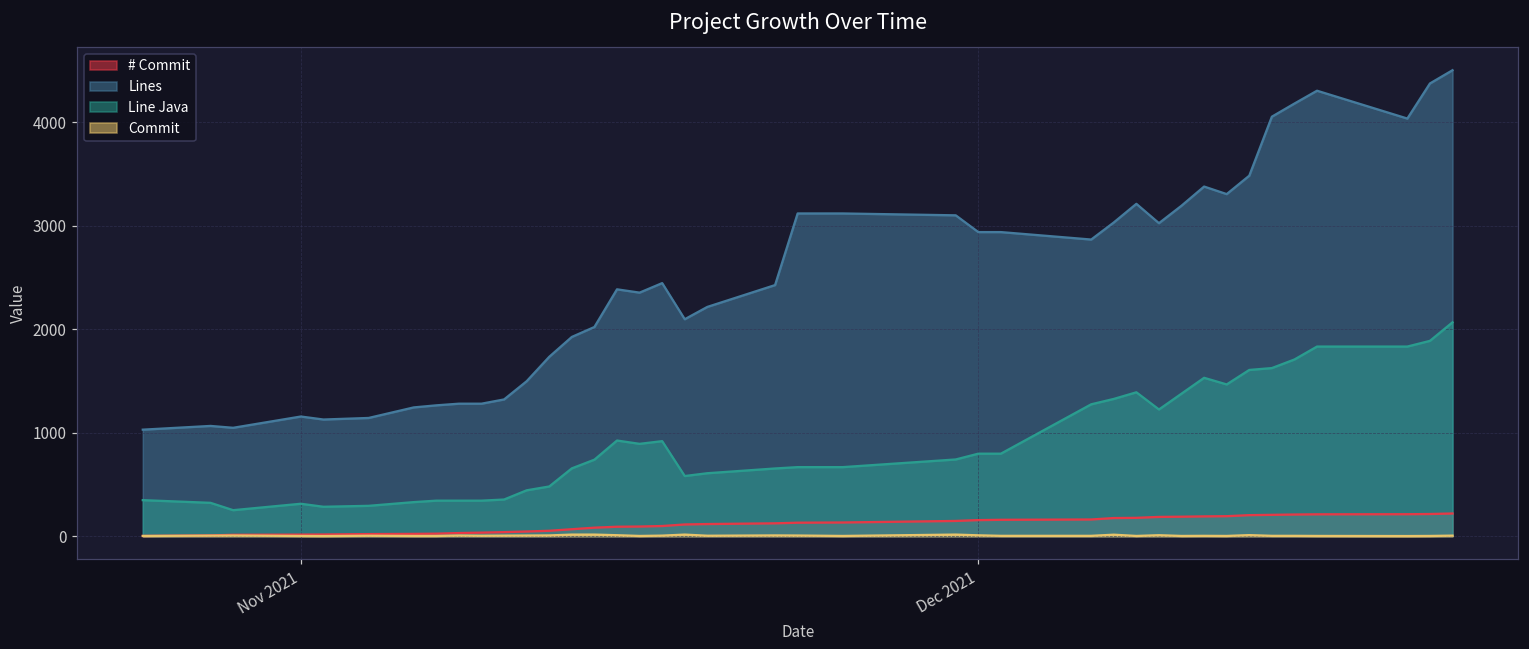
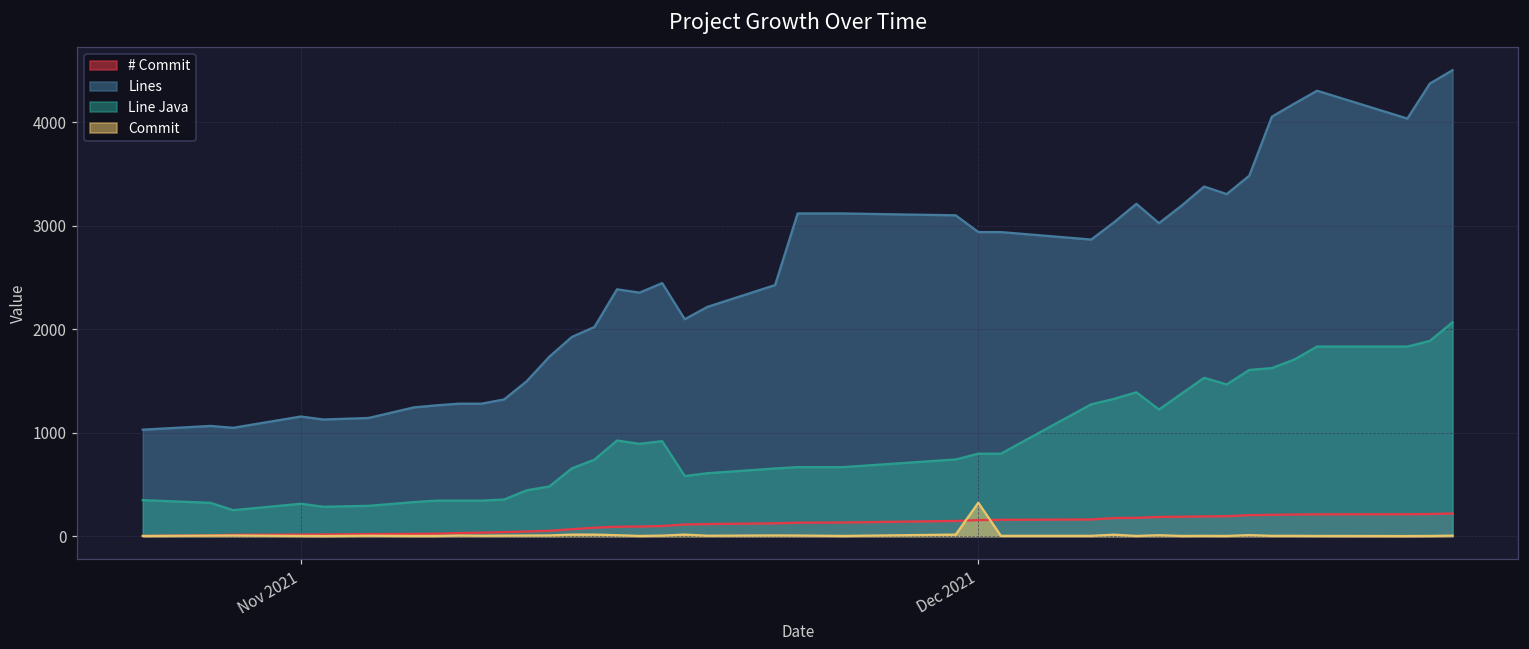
Commit, Dec 2021: 0 -> 300
